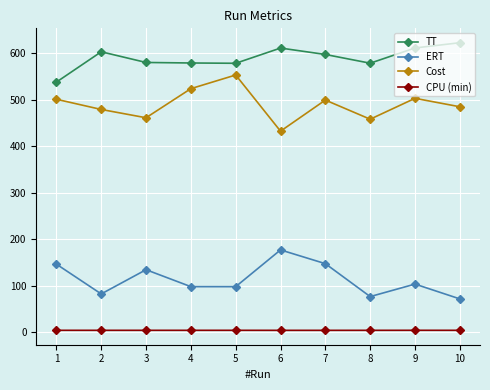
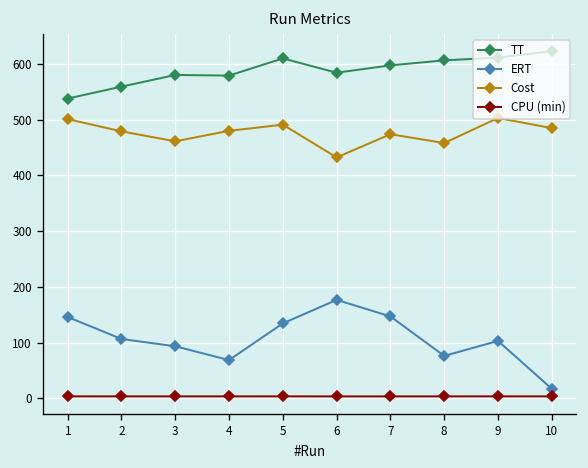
TT, 2: 600 -> 560
ERT, 2: 80 -> 110
ERT, 3: 130 -> 90
ERT, 4: 100 -> 70
Cost, 4: 520 -> 480
TT, 5: 580 -> 610
ERT, 5: 100 -> 130
Cost, 5: 550 -> 490
TT, 6: 610 -> 580
Cost, 7: 500 -> 470
TT, 8: 580 -> 610
ERT, 10: 70 -> 20
